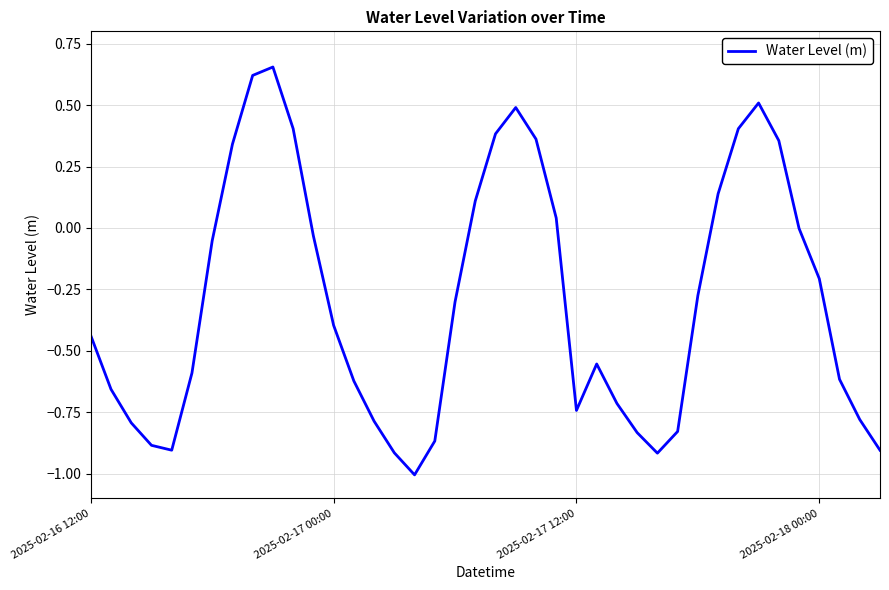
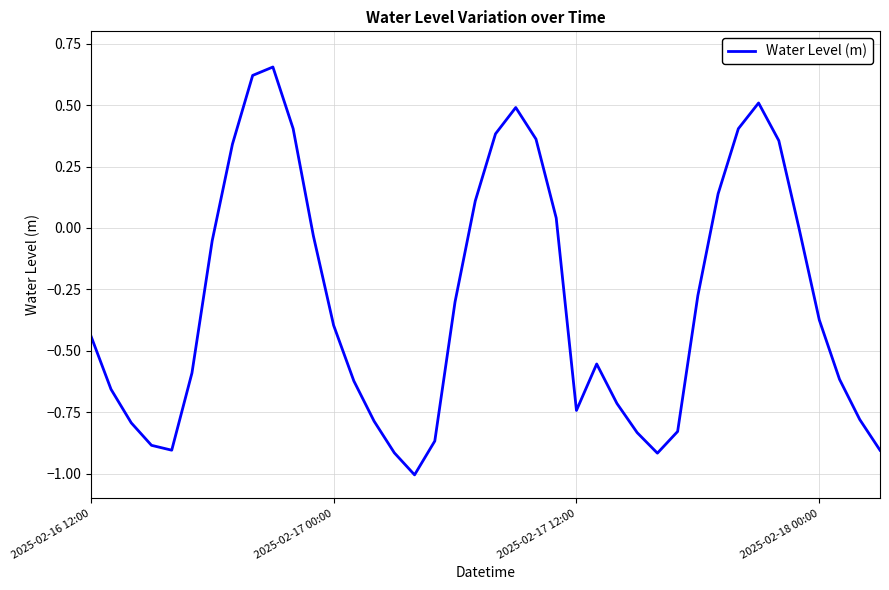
2025-02-18 00:00: -0.21 -> -0.37
